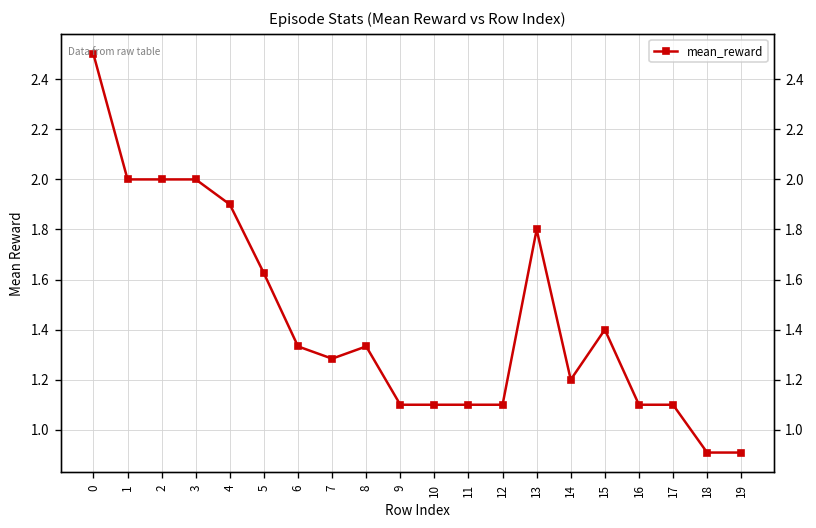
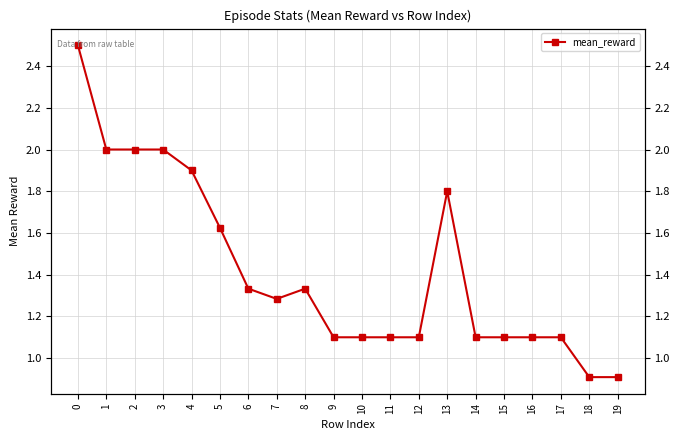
14: 1.2 -> 1.1
15: 1.4 -> 1.1
